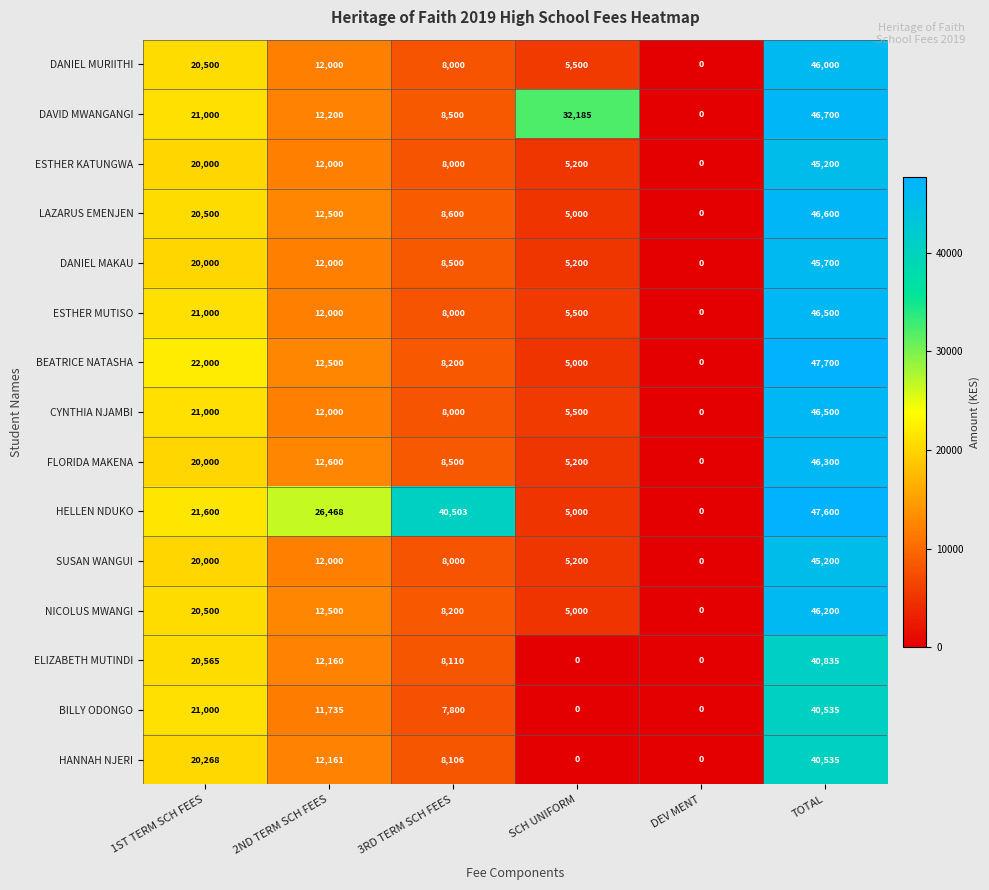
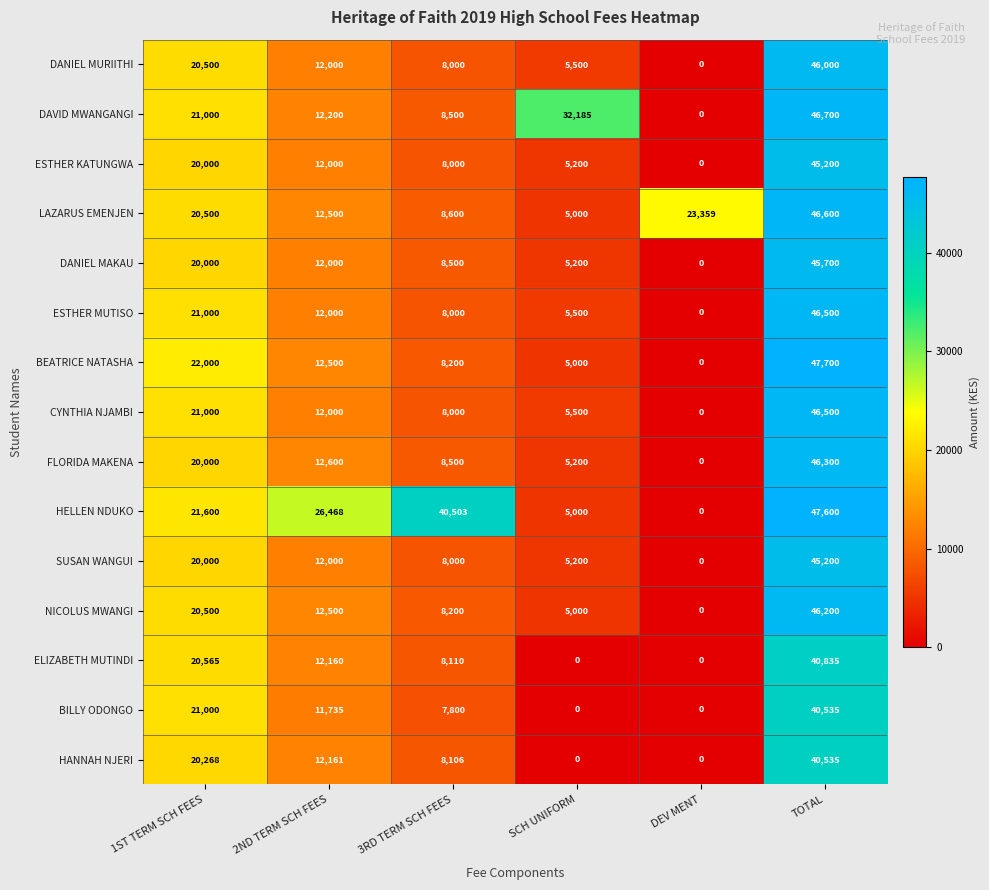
LAZARUS EMENJEN, DEV MENT: 0 -> 23,359
